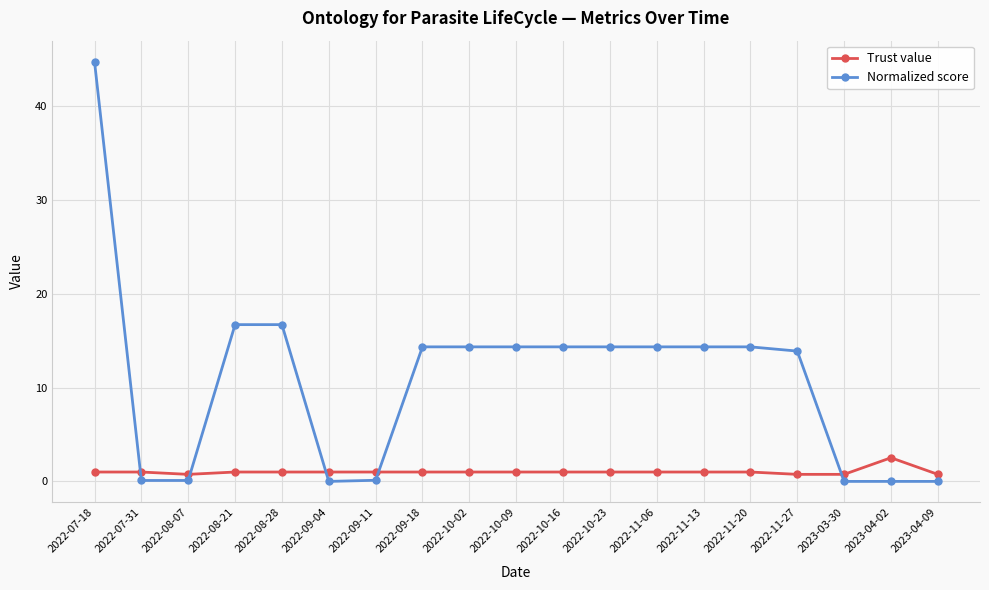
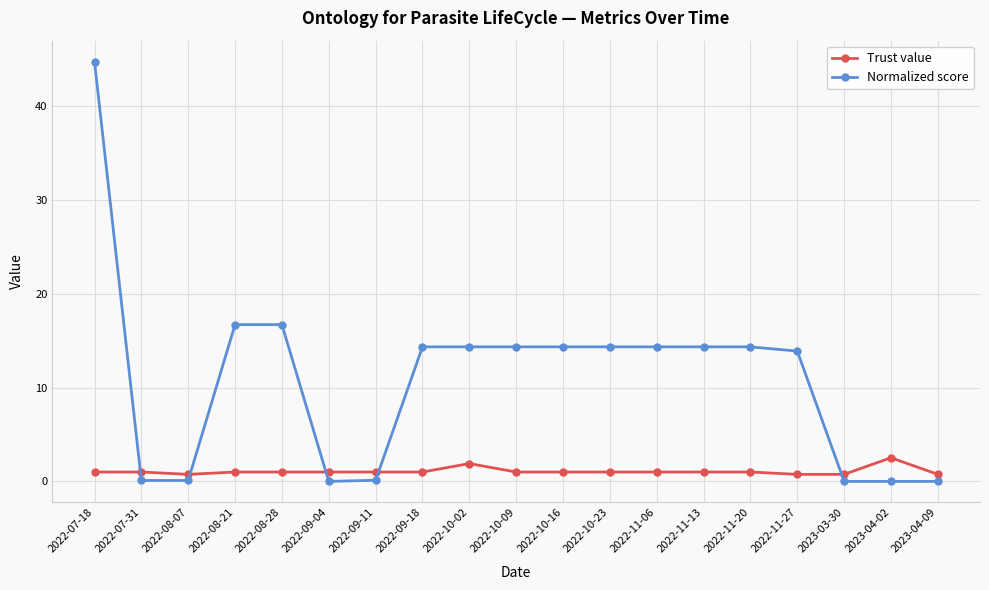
Trust value, 2022-10-02: 1 -> 2
